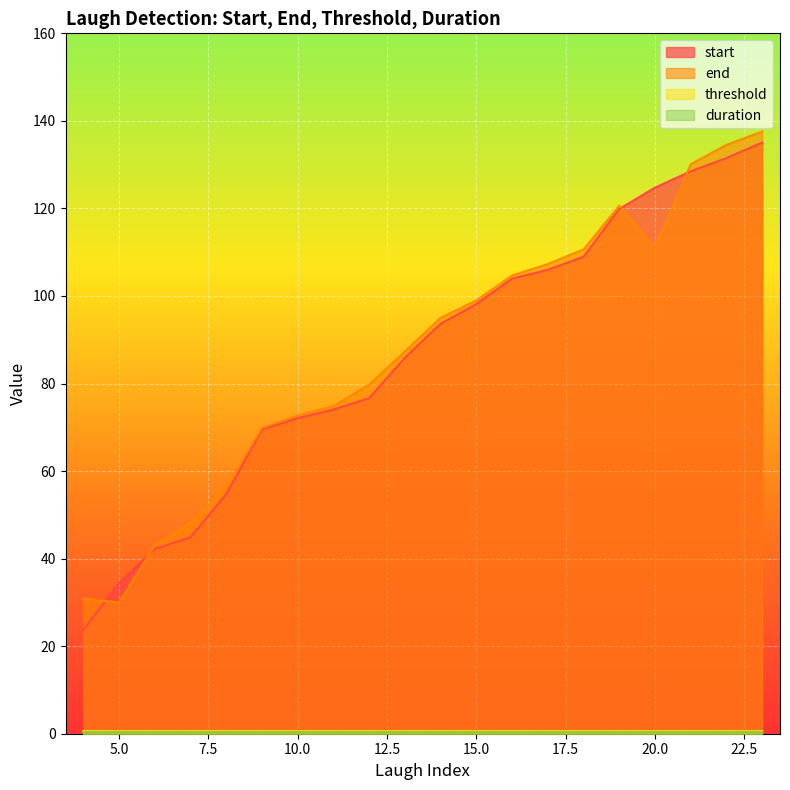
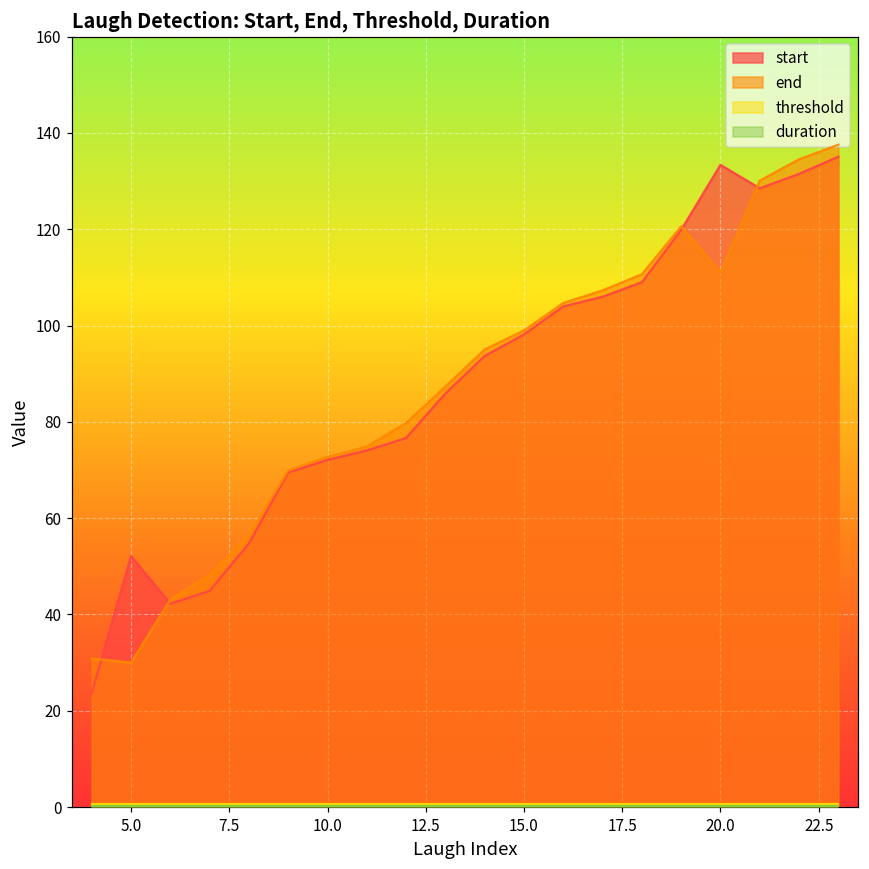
start, 5.0: 34 -> 52
start, 20.0: 125 -> 133
